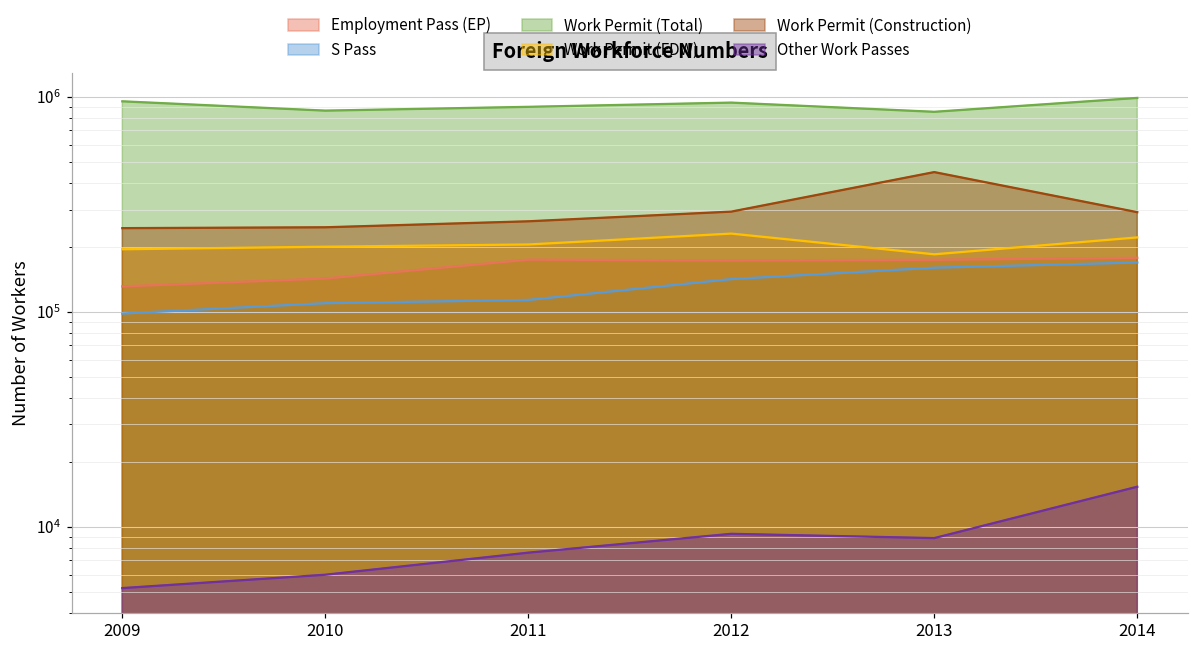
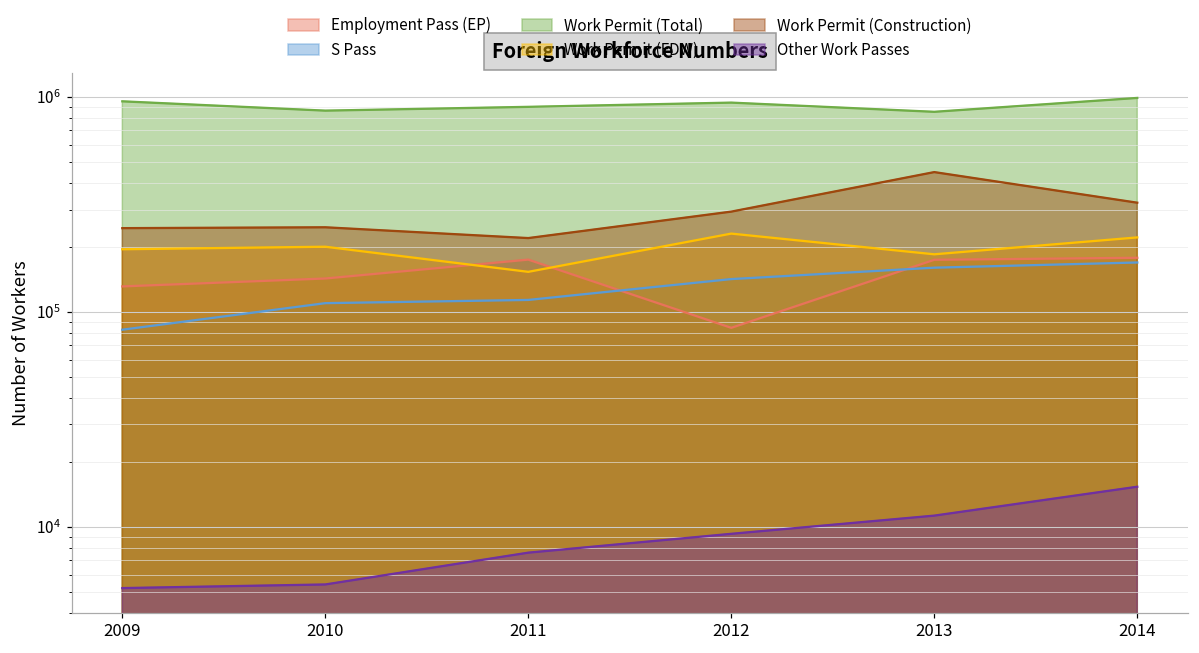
S Pass, 2009: 100000 -> 83000
Other Work Passes, 2010: 6000 -> 5400
Work Permit (FDW), 2011: 210000 -> 150000
Work Permit (Construction), 2011: 260000 -> 220000
Employment Pass (EP), 2012: 170000 -> 84000
Other Work Passes, 2013: 9000 -> 11000
Work Permit (Construction), 2014: 290000 -> 320000
